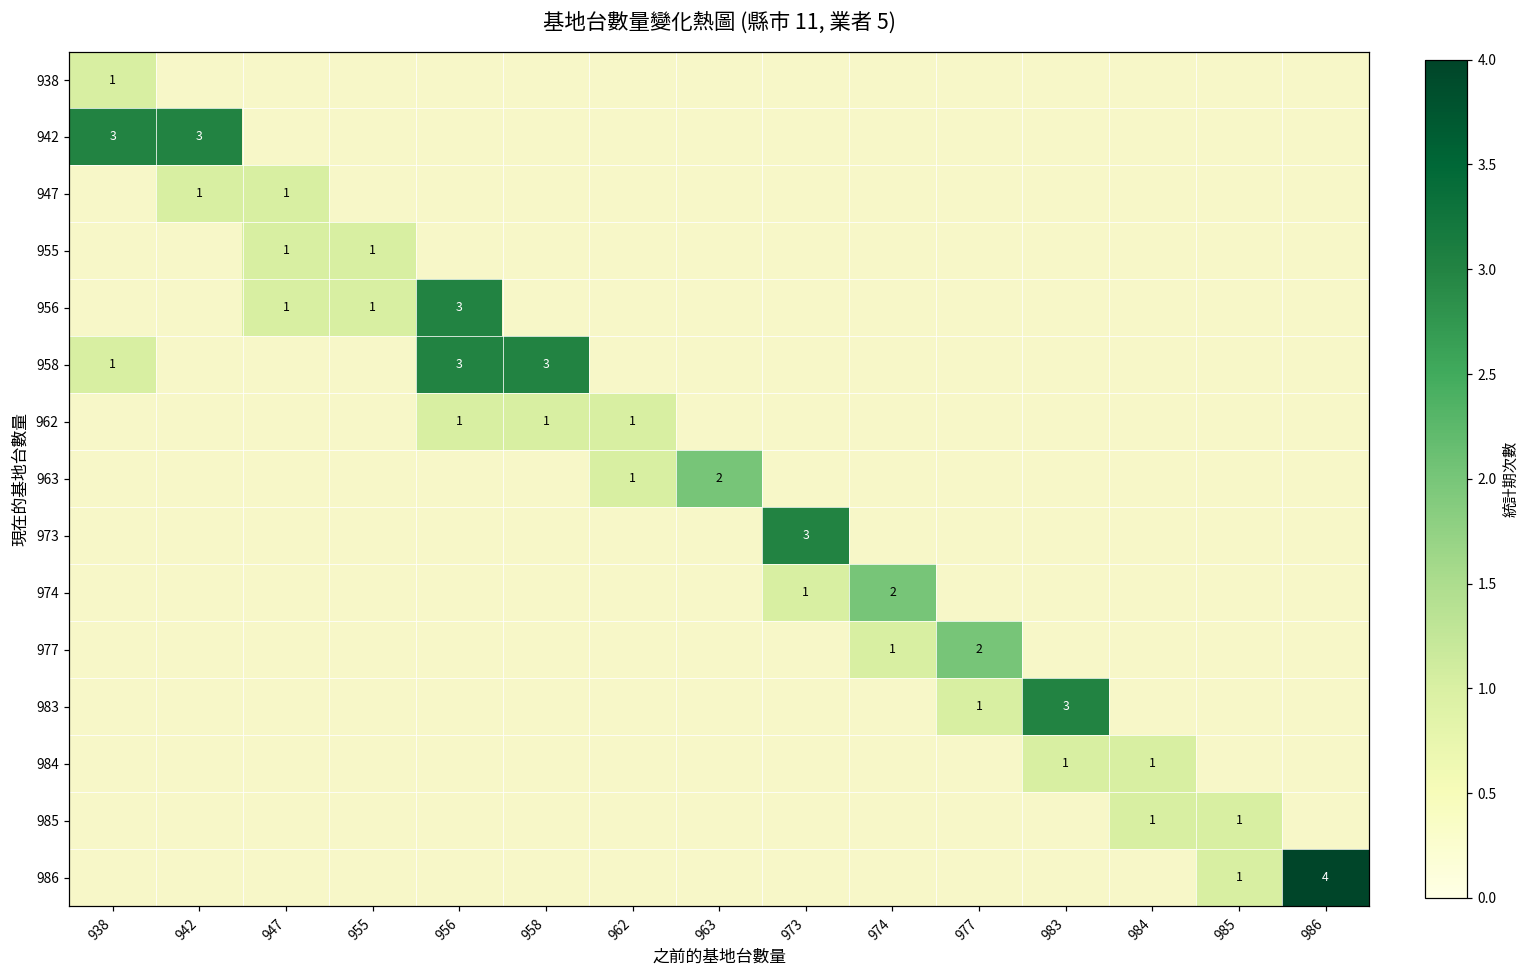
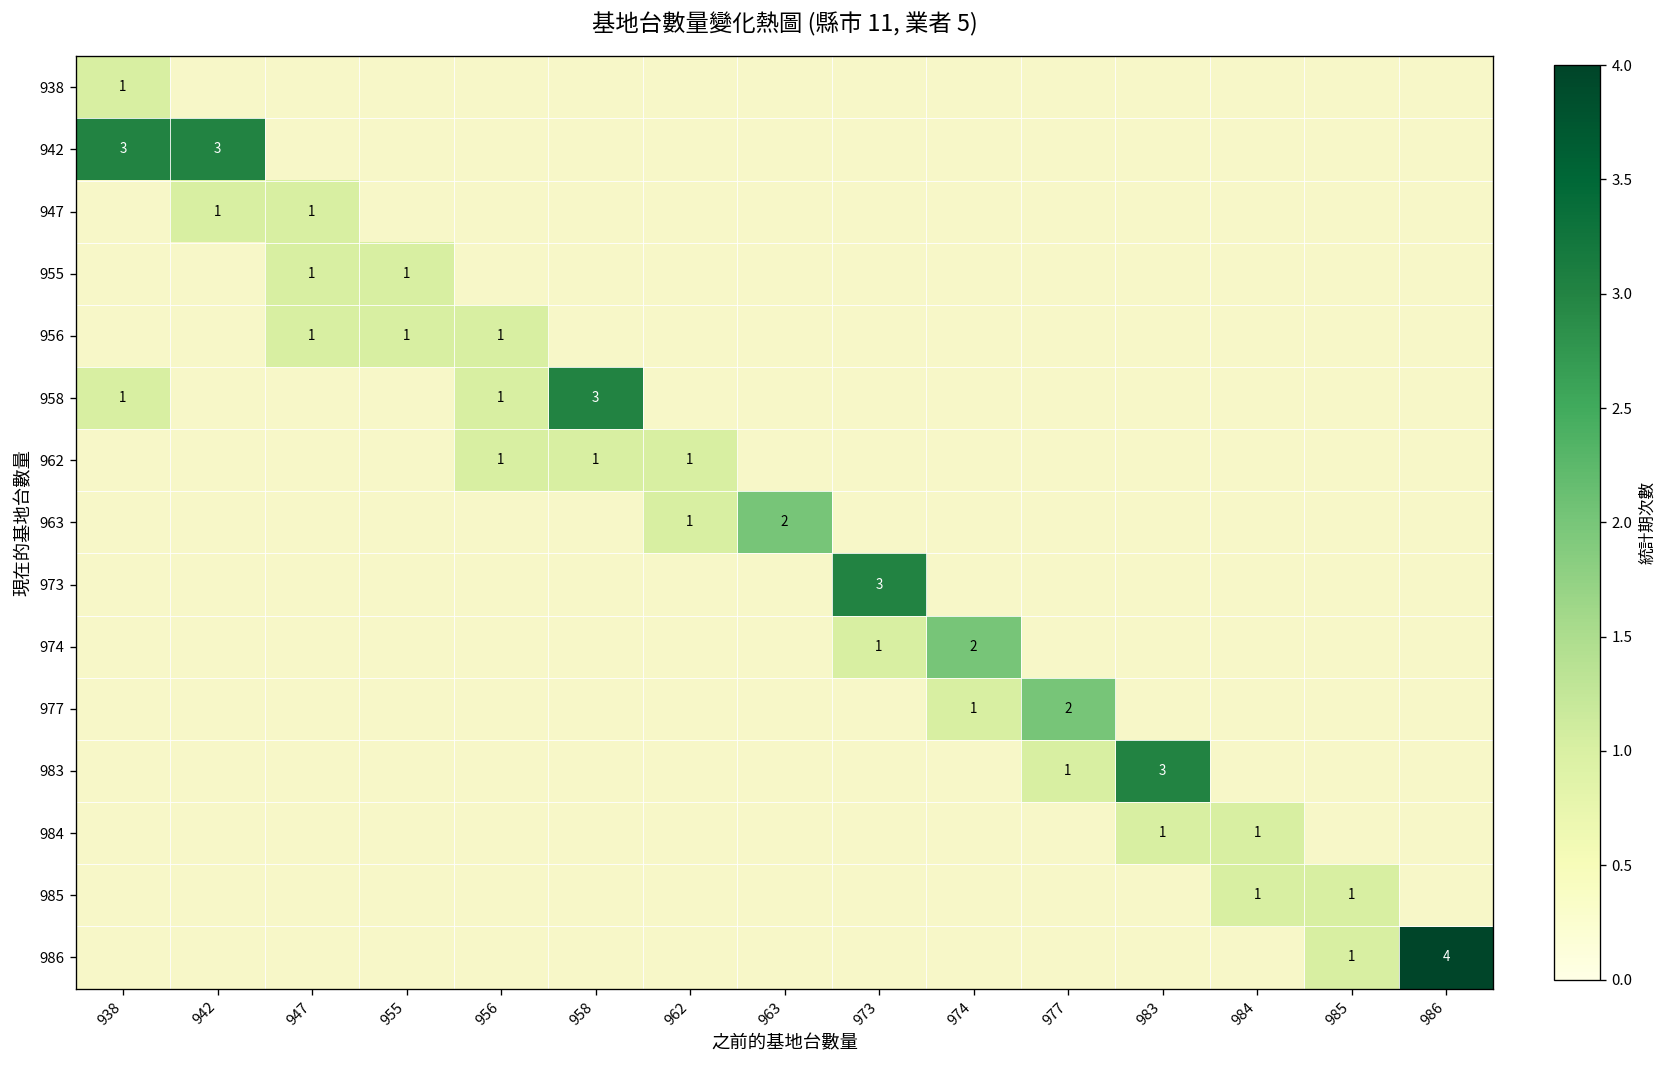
956, 956: 3 -> 1
958, 956: 3 -> 1
